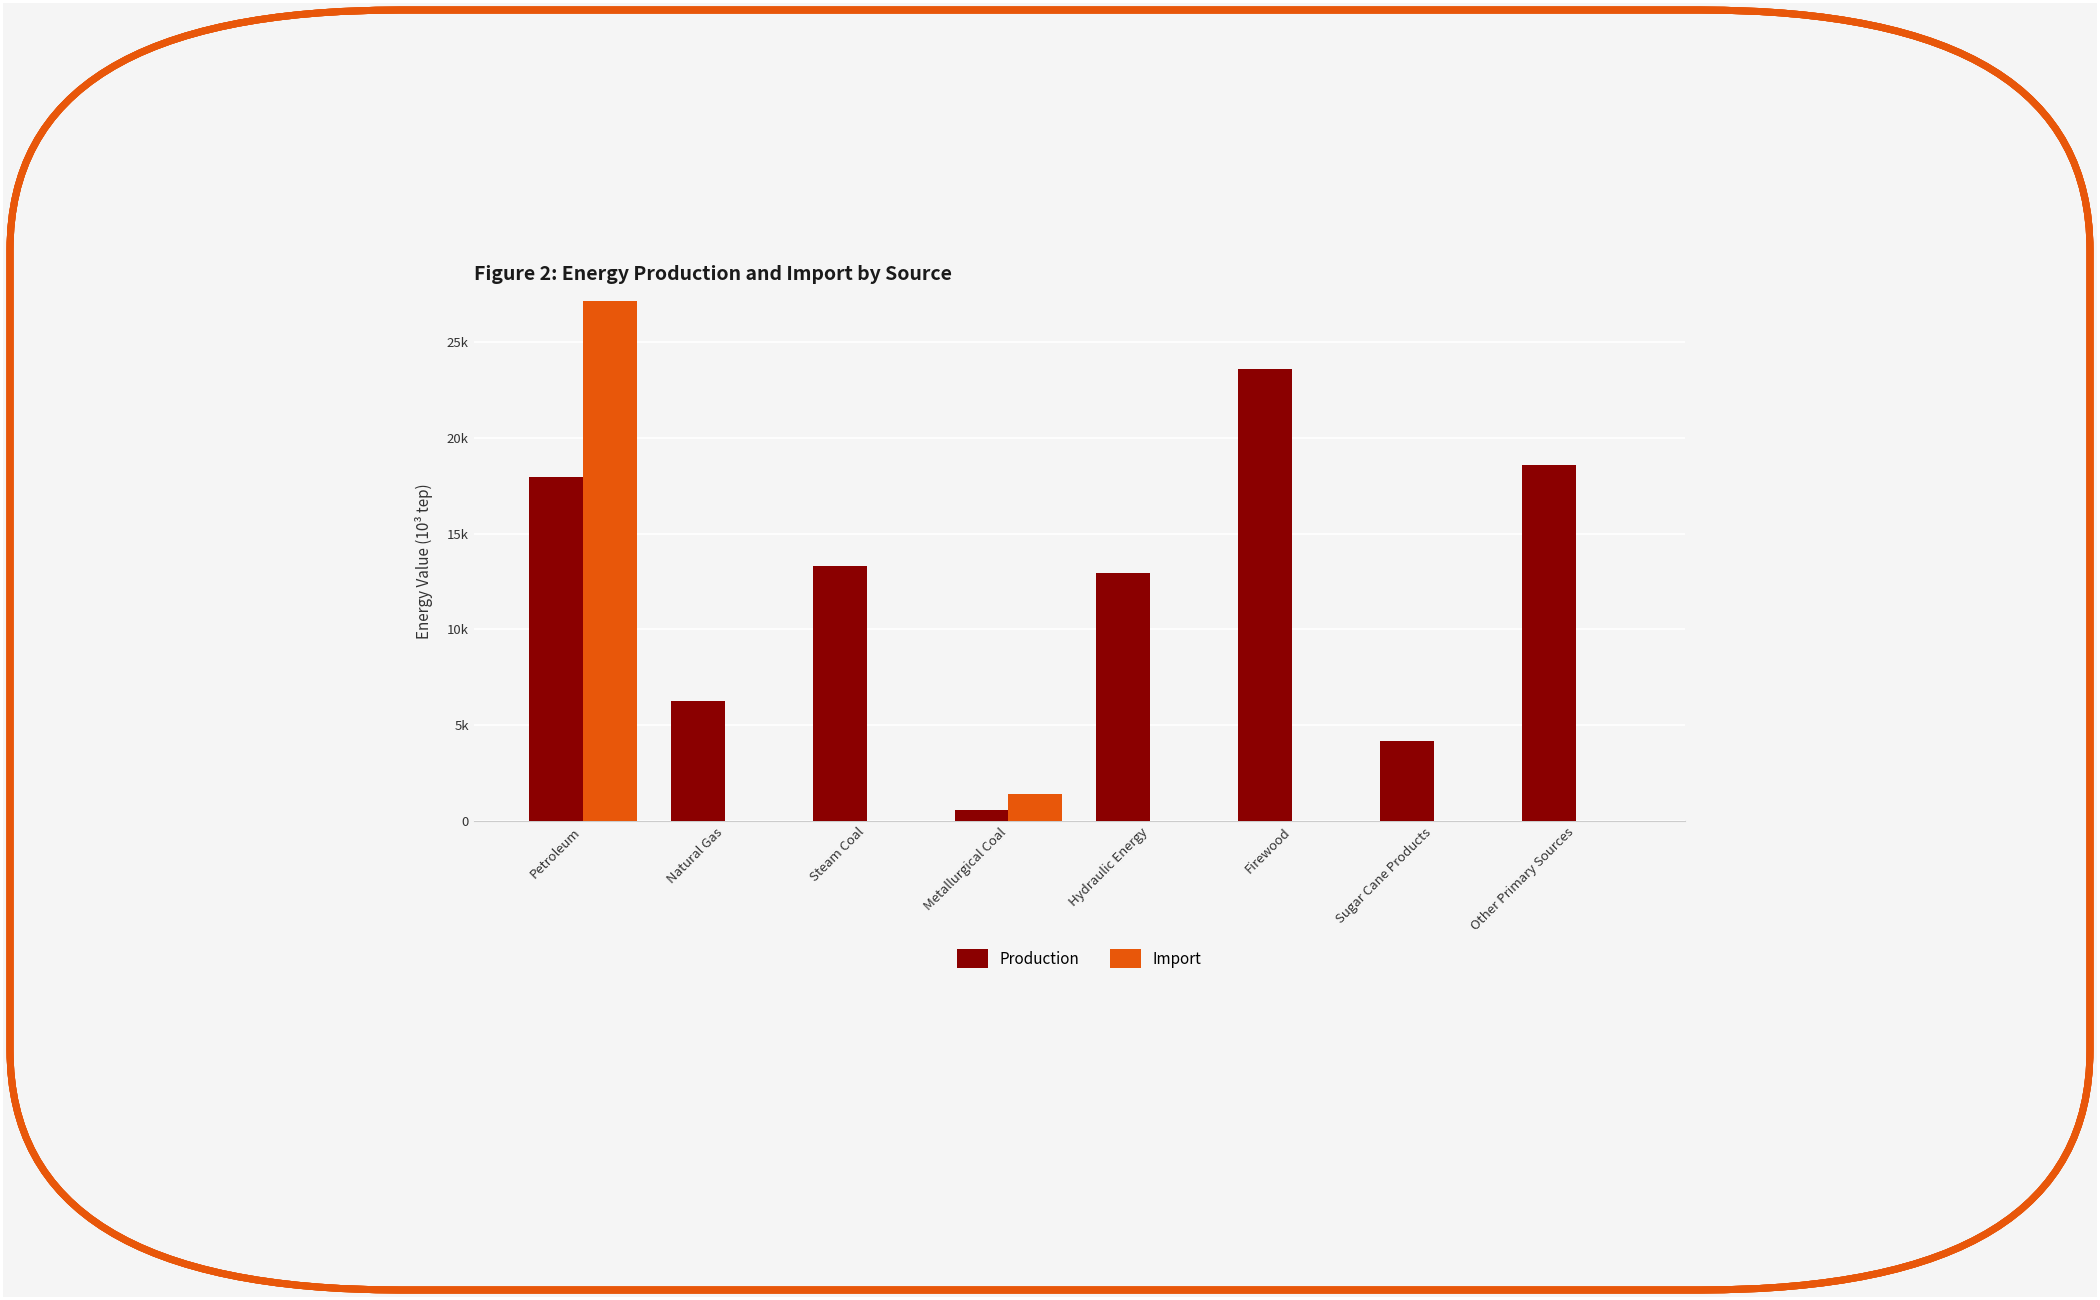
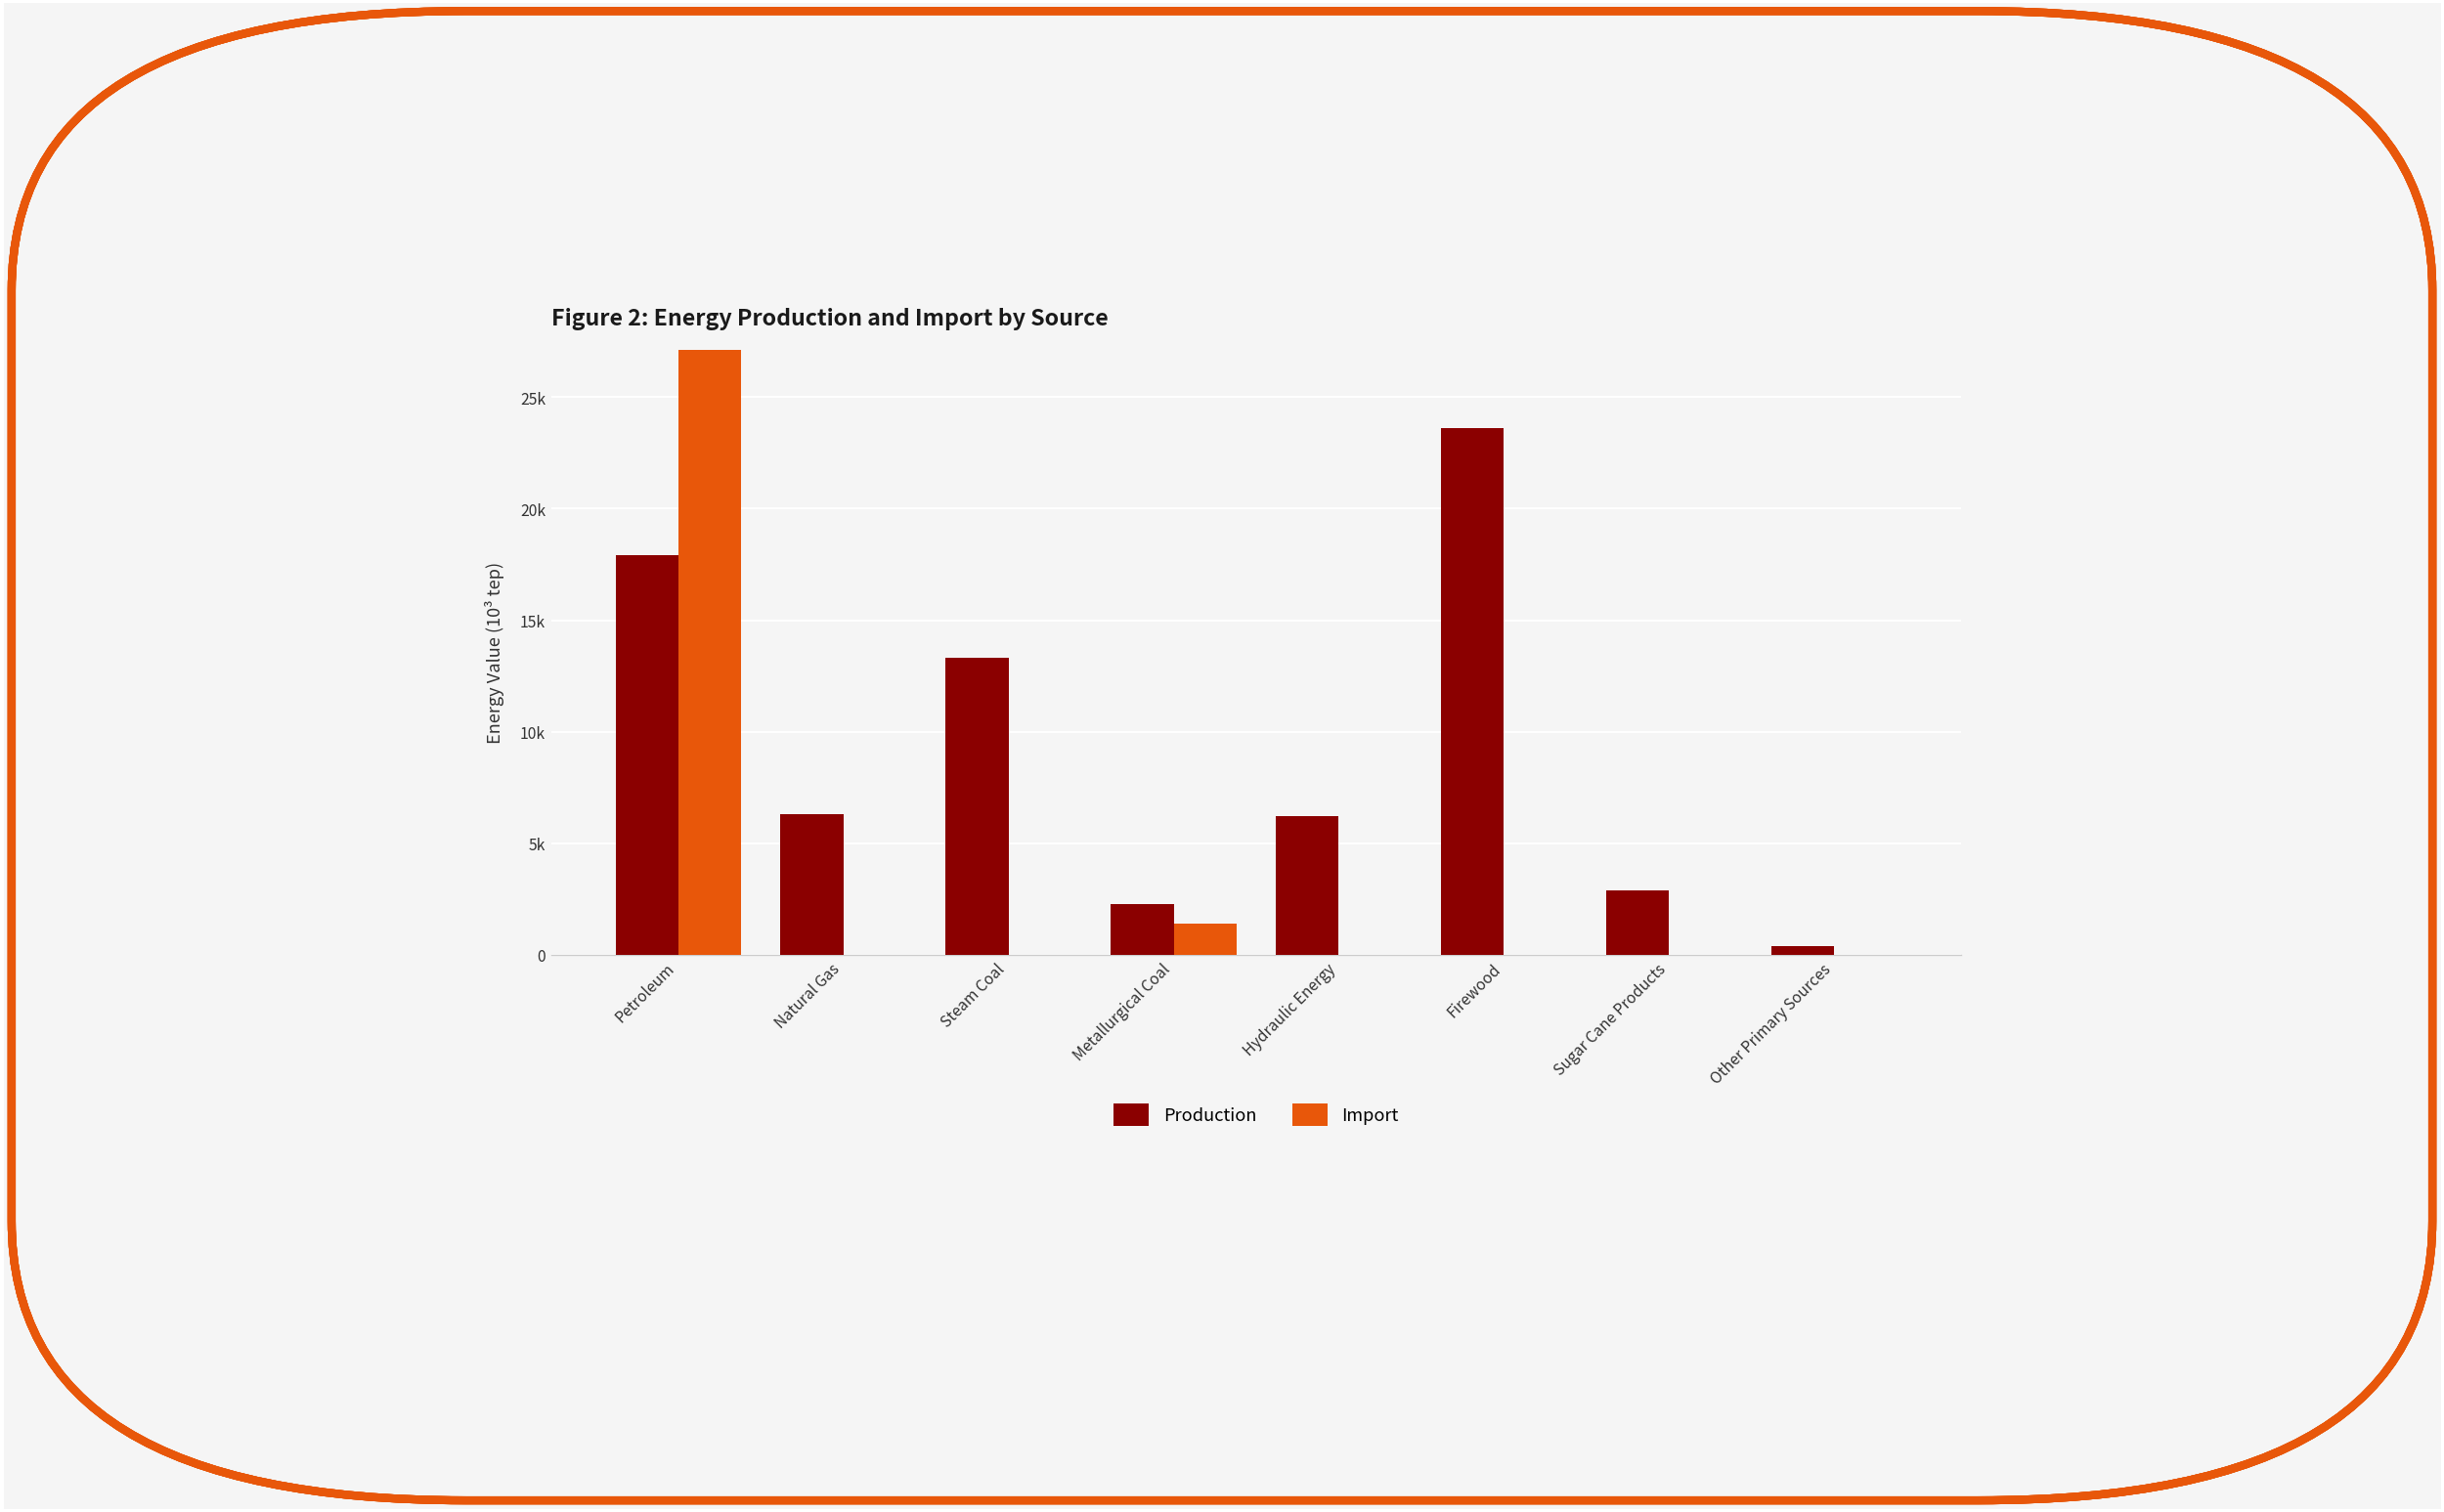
Production, Metallurgical Coal: 600 -> 2300
Production, Hydraulic Energy: 12900 -> 6200
Production, Sugar Cane Products: 4200 -> 2900
Production, Other Primary Sources: 18600 -> 400
